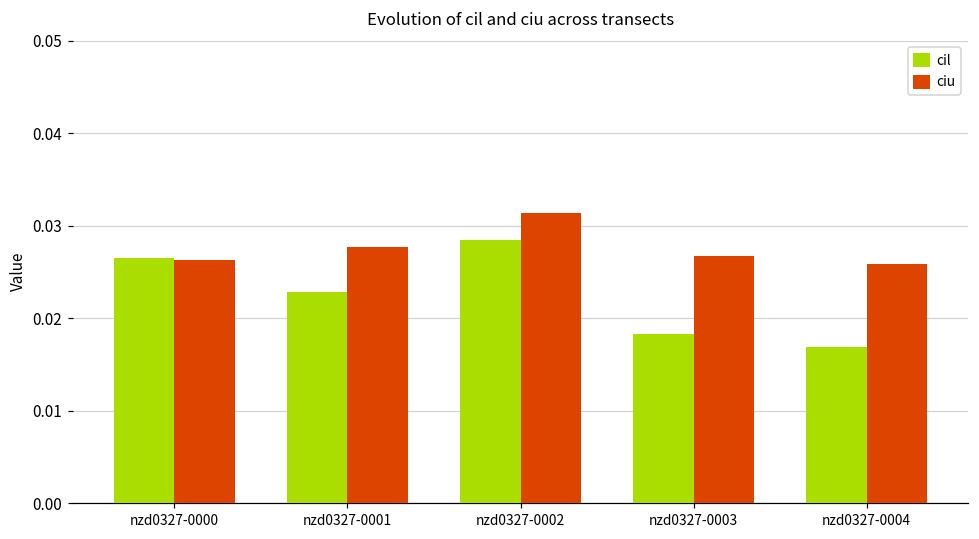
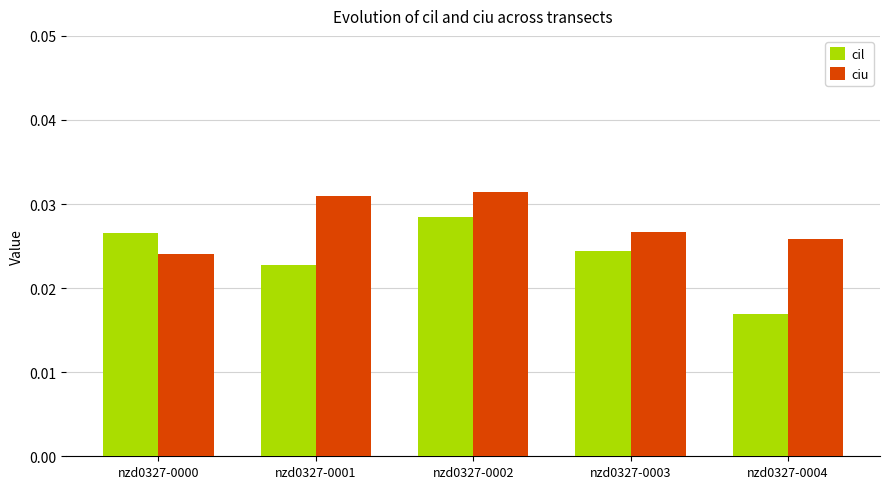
ciu, nzd0327-0000: 0.026 -> 0.024
ciu, nzd0327-0001: 0.028 -> 0.031
cil, nzd0327-0003: 0.018 -> 0.024
